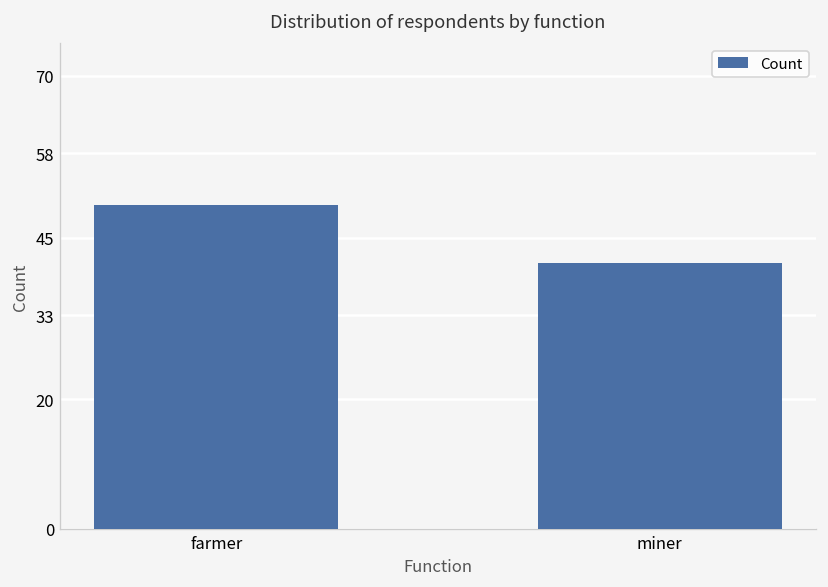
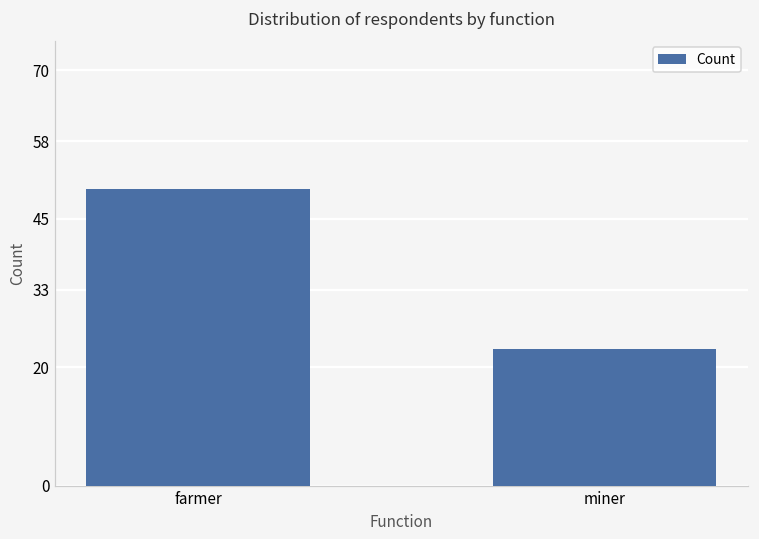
miner: 41 -> 23
